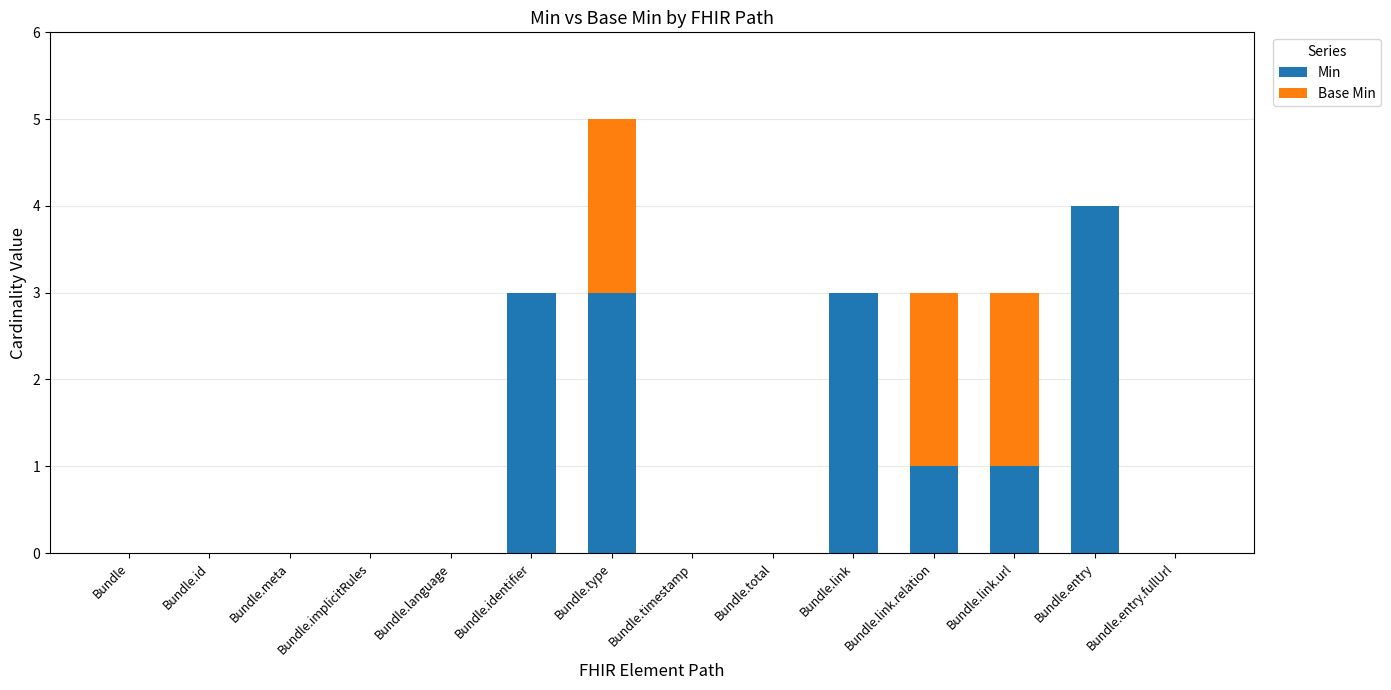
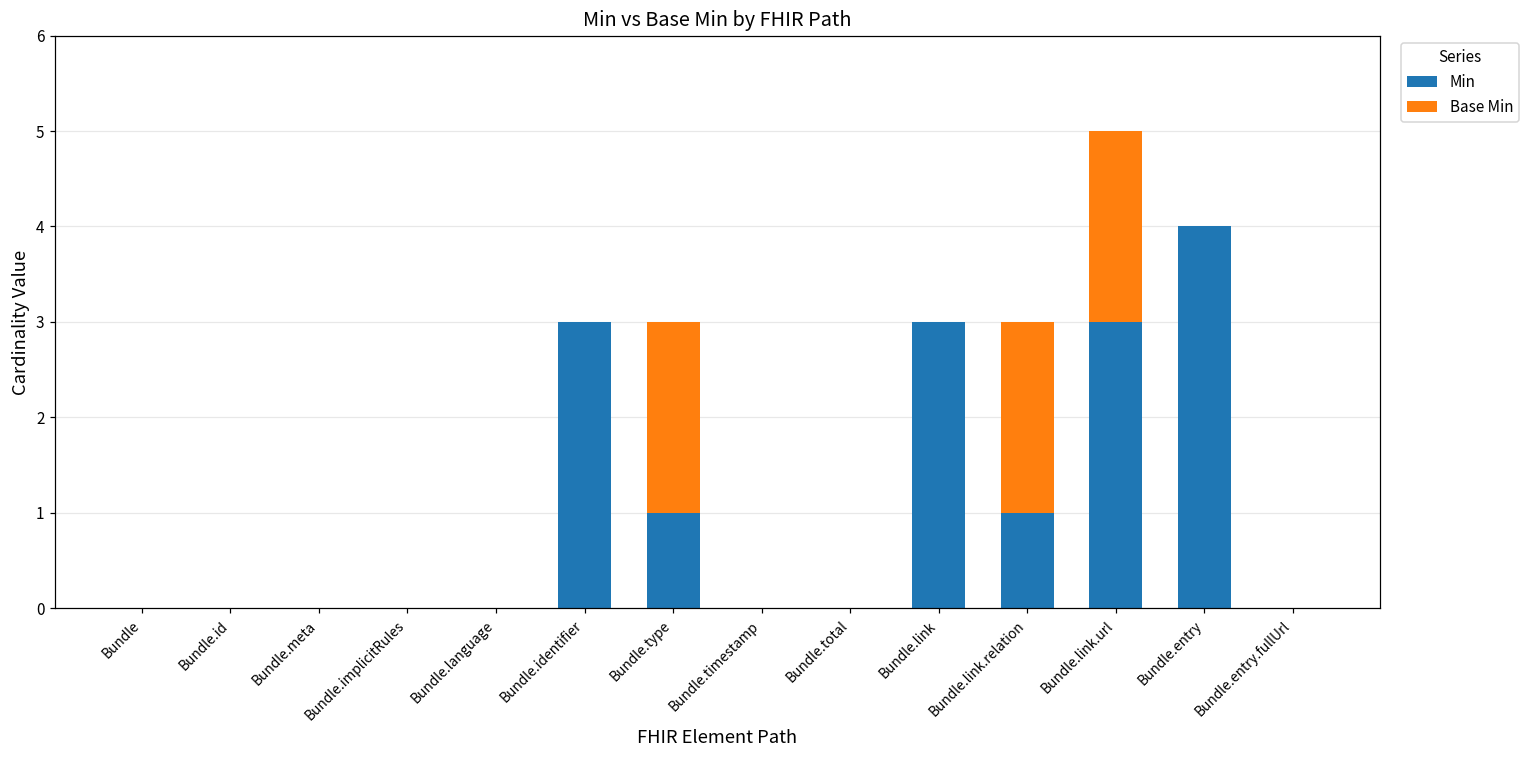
Min, Bundle.type: 3 -> 1
Min, Bundle.link.url: 1 -> 3
